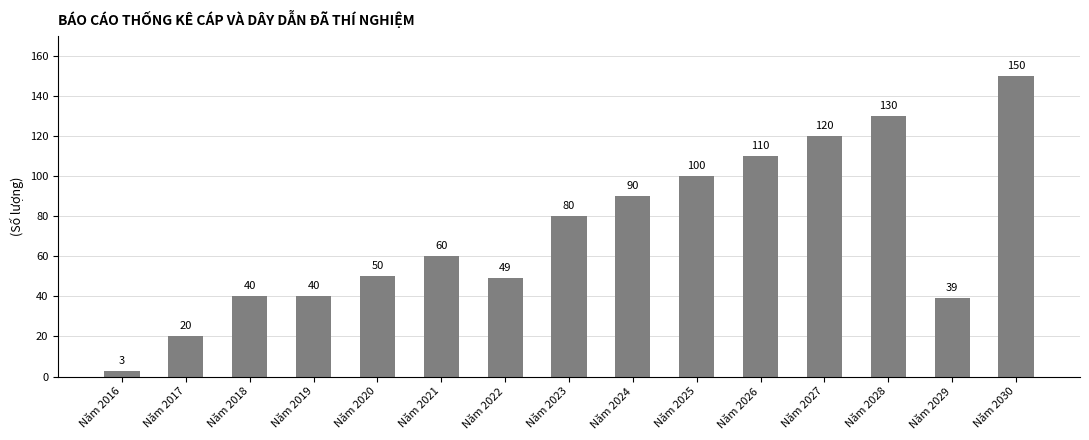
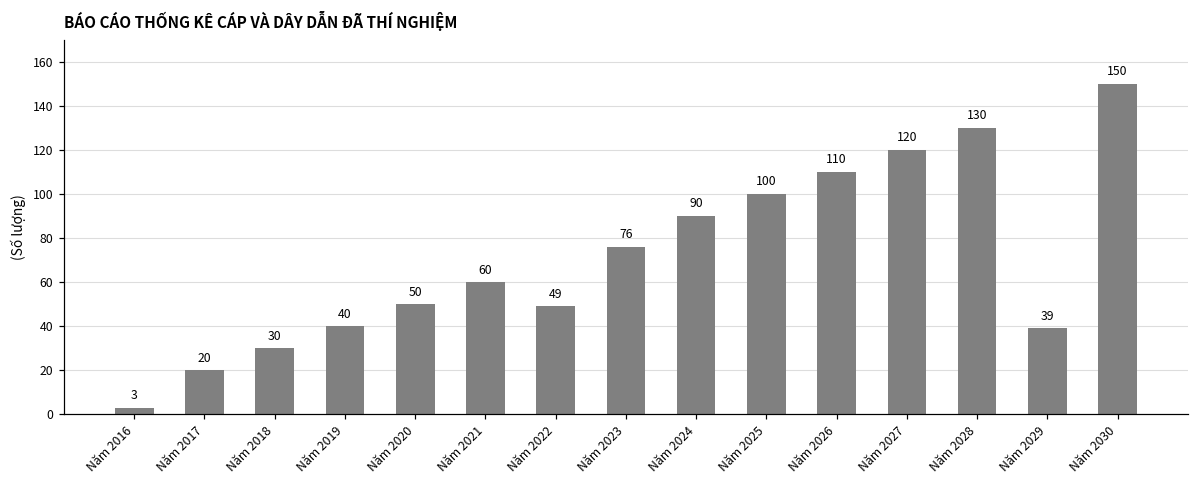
Năm 2018: 40 -> 30
Năm 2023: 80 -> 76
